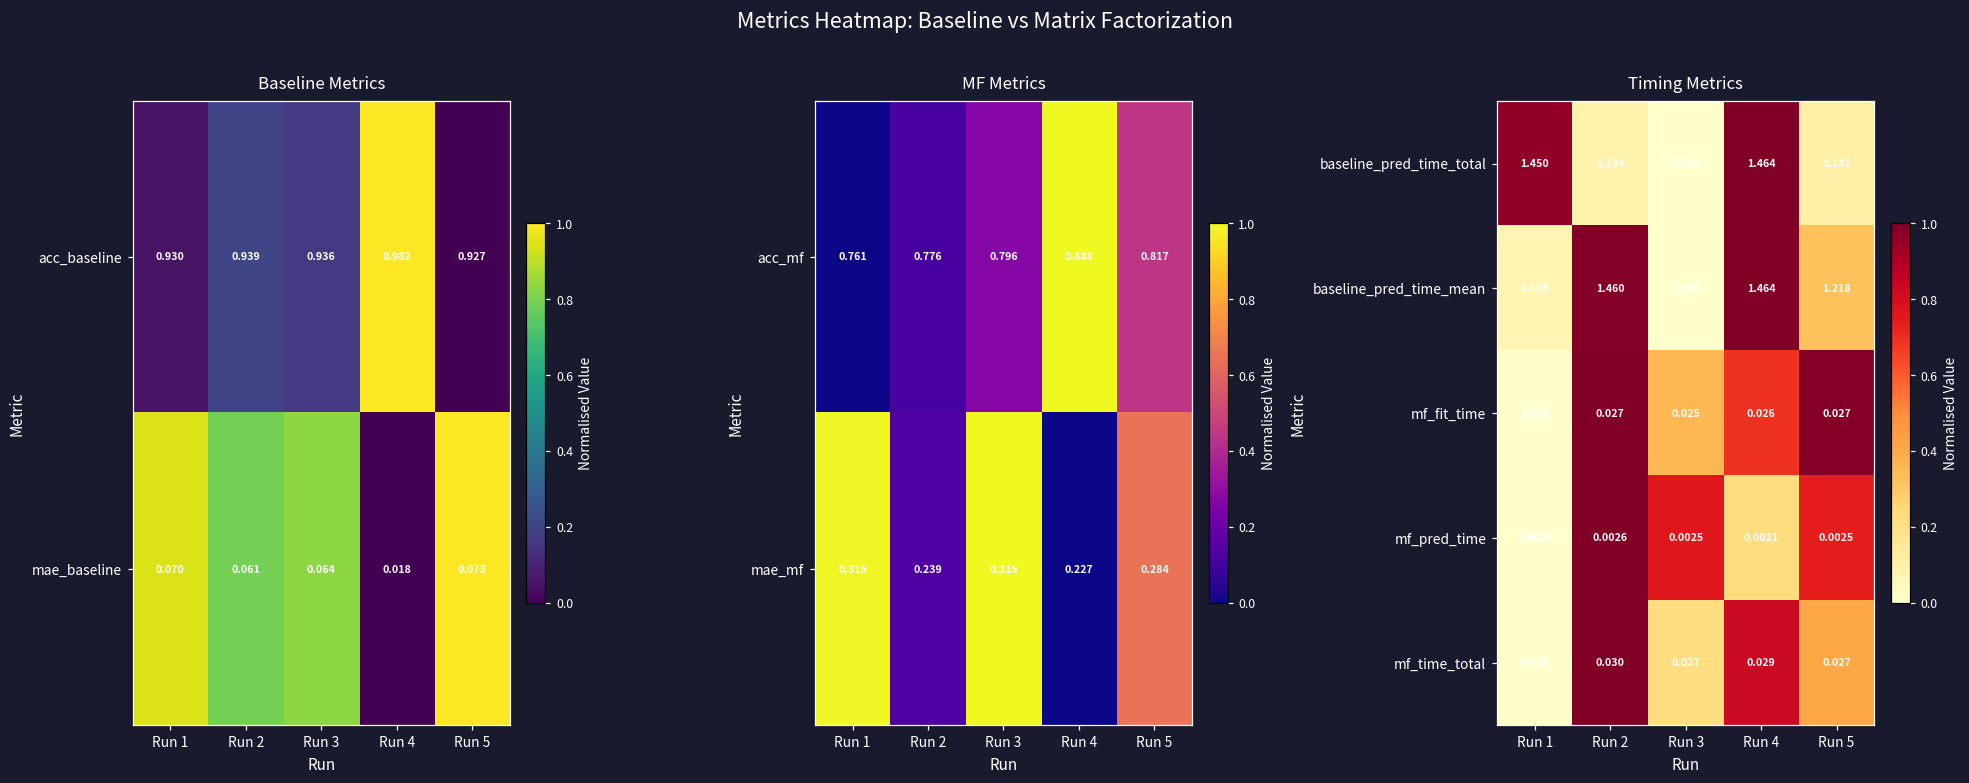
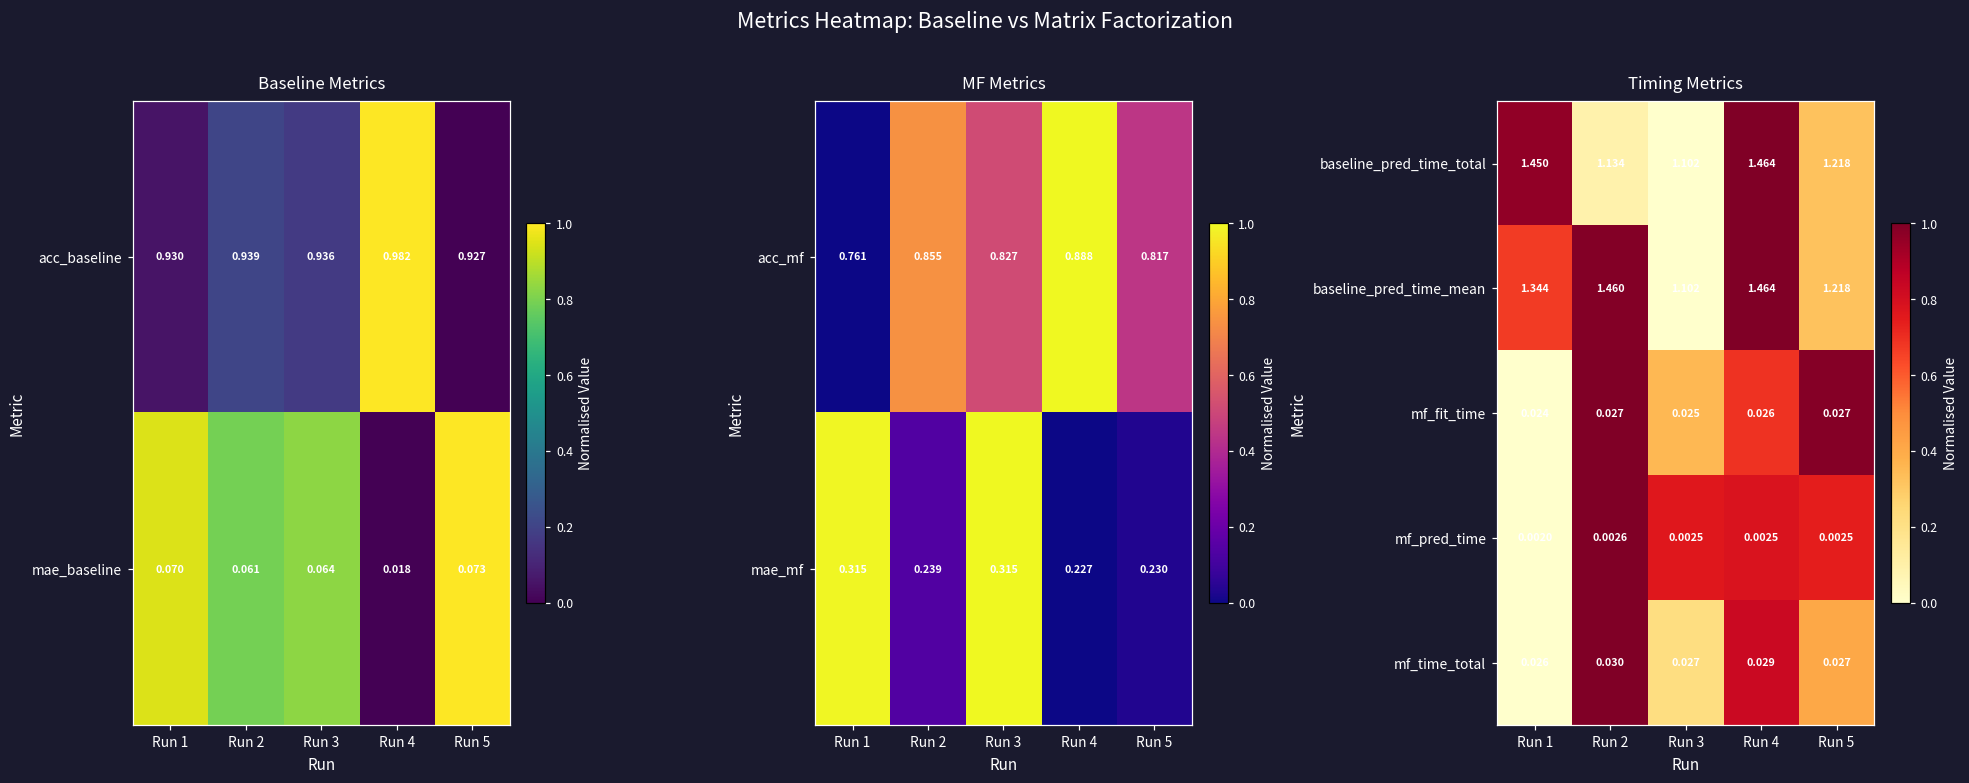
MF Metrics, acc_mf, Run 2: 0.776 -> 0.855
MF Metrics, acc_mf, Run 3: 0.796 -> 0.827
MF Metrics, mae_mf, Run 5: 0.284 -> 0.230
Timing Metrics, baseline_pred_time_total, Run 5: 1.142 -> 1.218
Timing Metrics, baseline_pred_time_mean, Run 1: 1.129 -> 1.344
Timing Metrics, mf_pred_time, Run 4: 0.0021 -> 0.0025
